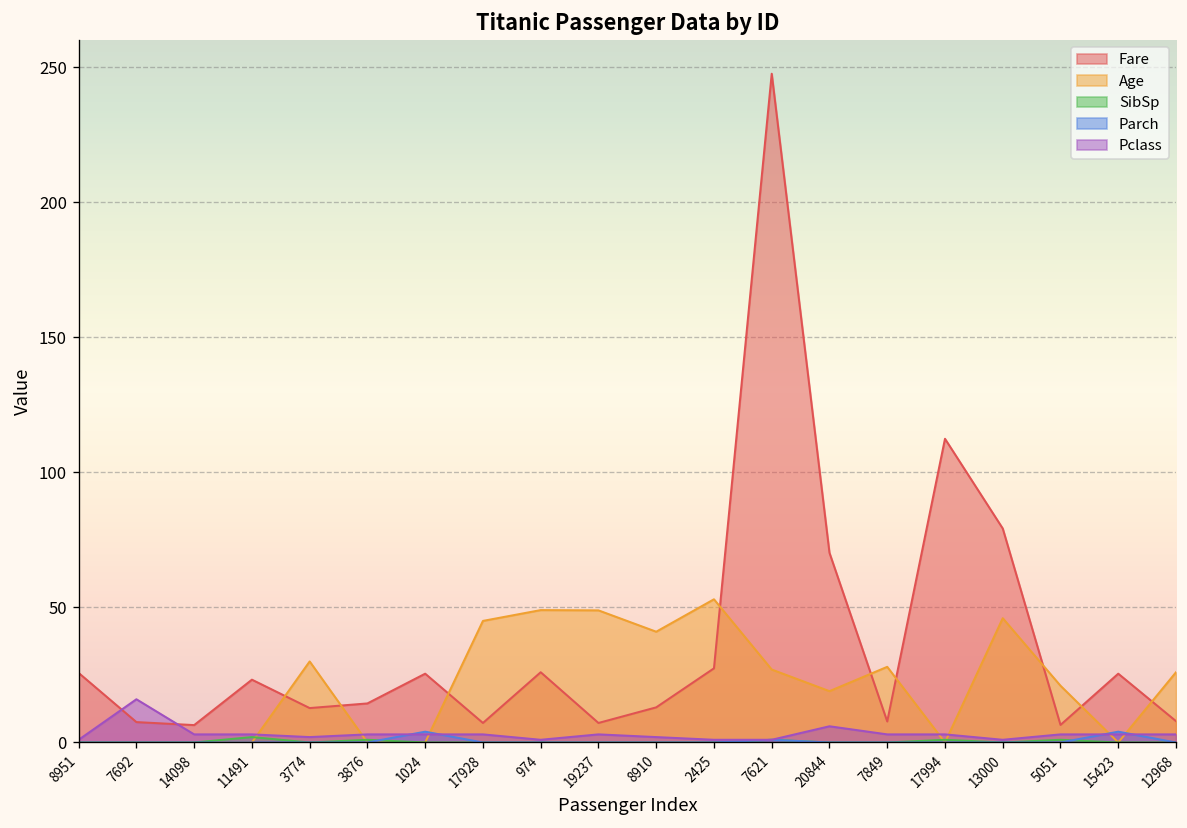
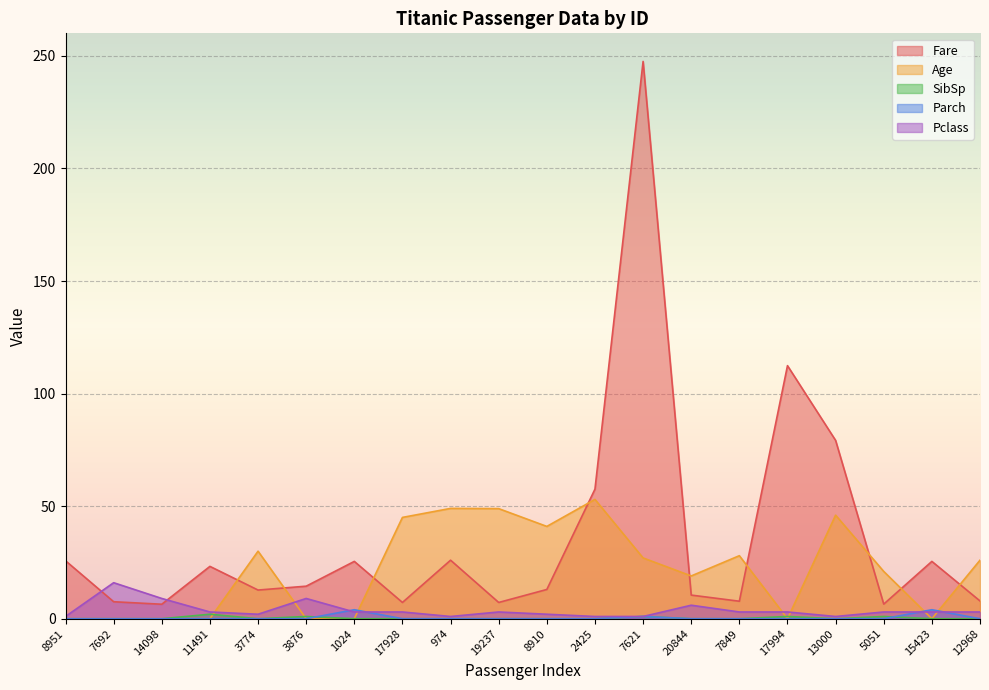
Pclass, 14098: 3 -> 9
Pclass, 3876: 3 -> 9
Fare, 2425: 27 -> 58
Fare, 20844: 70 -> 11
